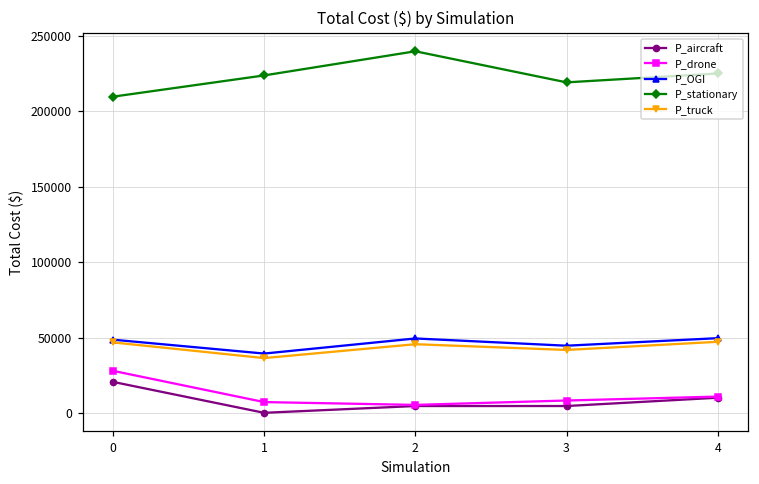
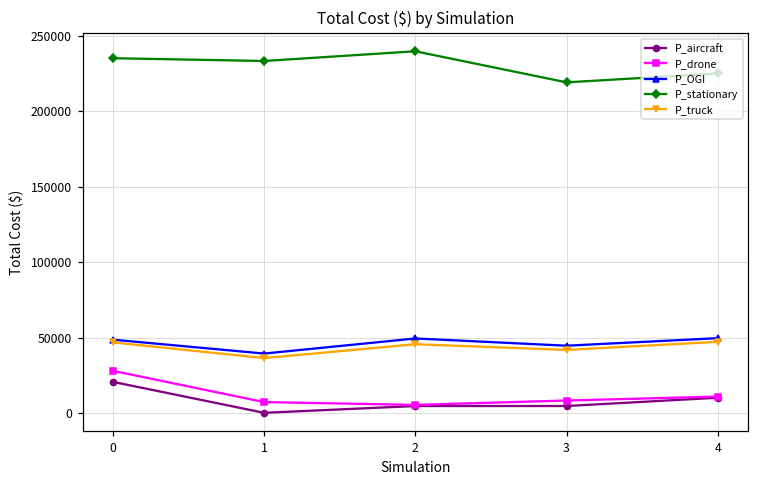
P_stationary, 0: 210000 -> 235000
P_stationary, 1: 224000 -> 233000
